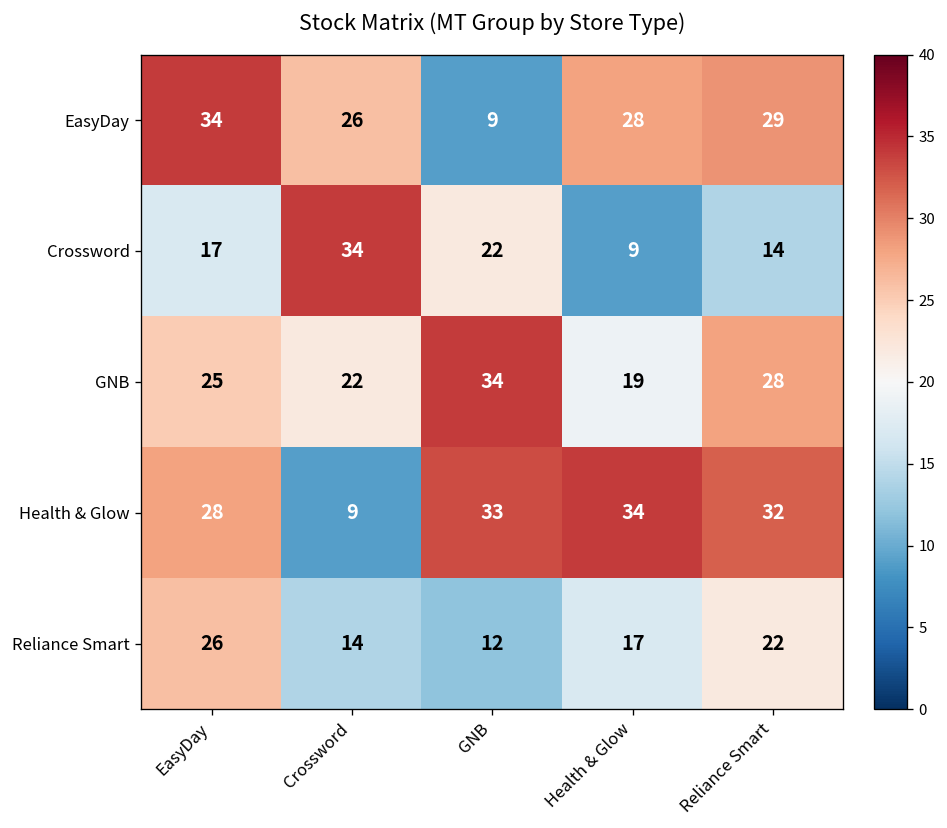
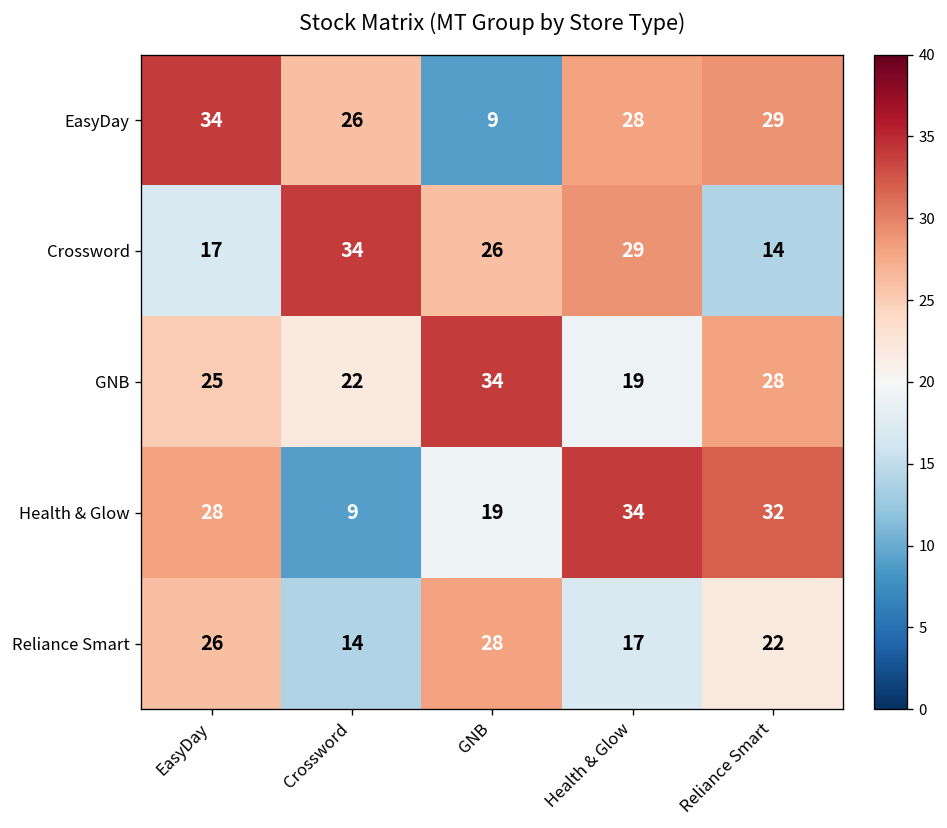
Crossword, GNB: 22 -> 26
Crossword, Health & Glow: 9 -> 29
Health & Glow, GNB: 33 -> 19
Reliance Smart, GNB: 12 -> 28
